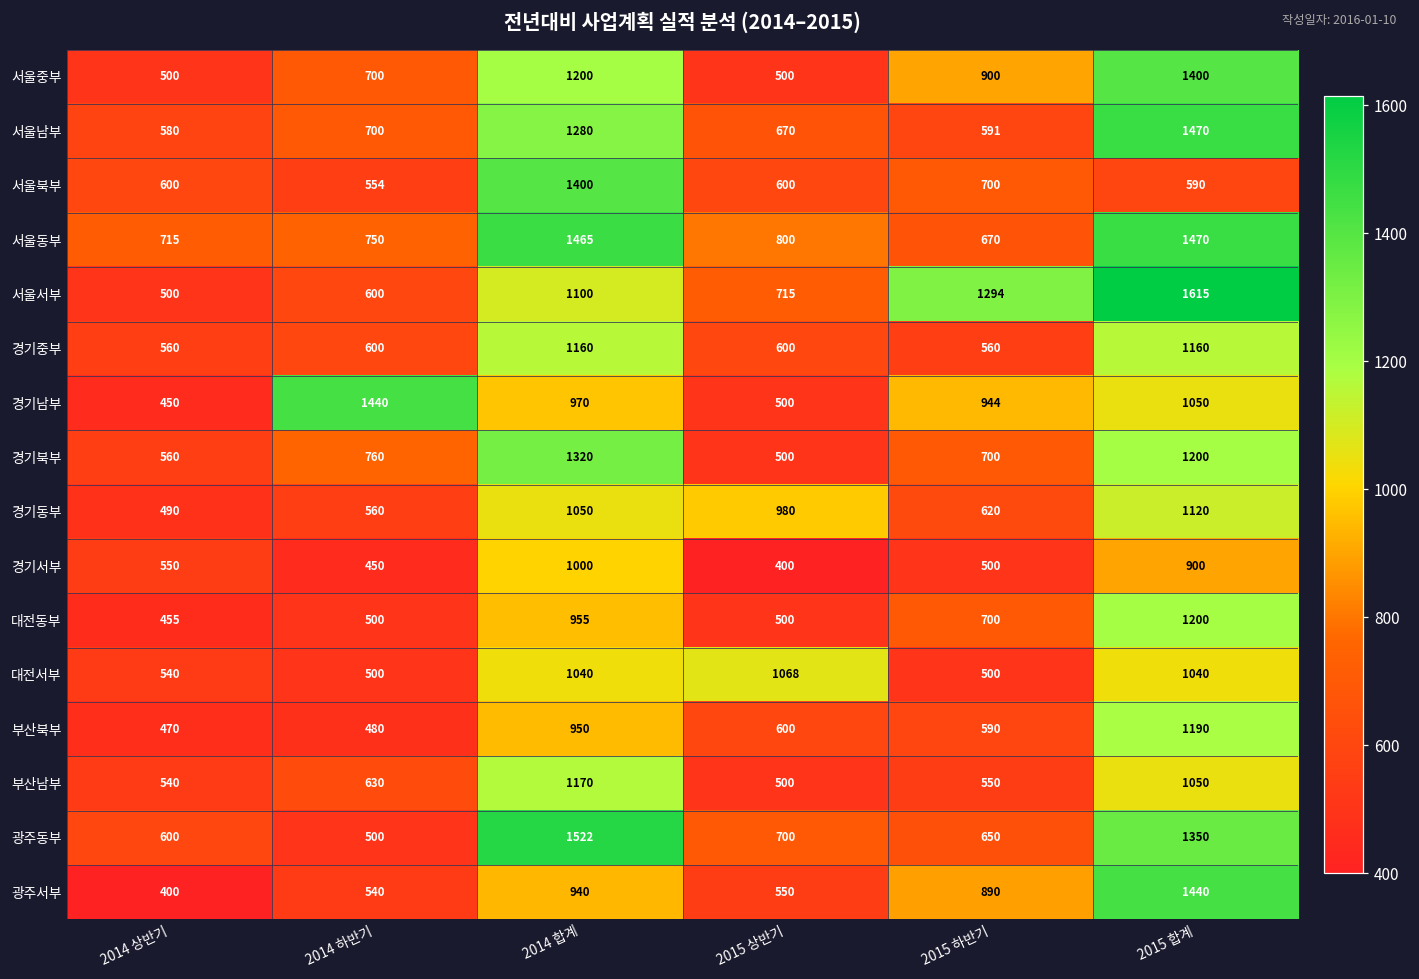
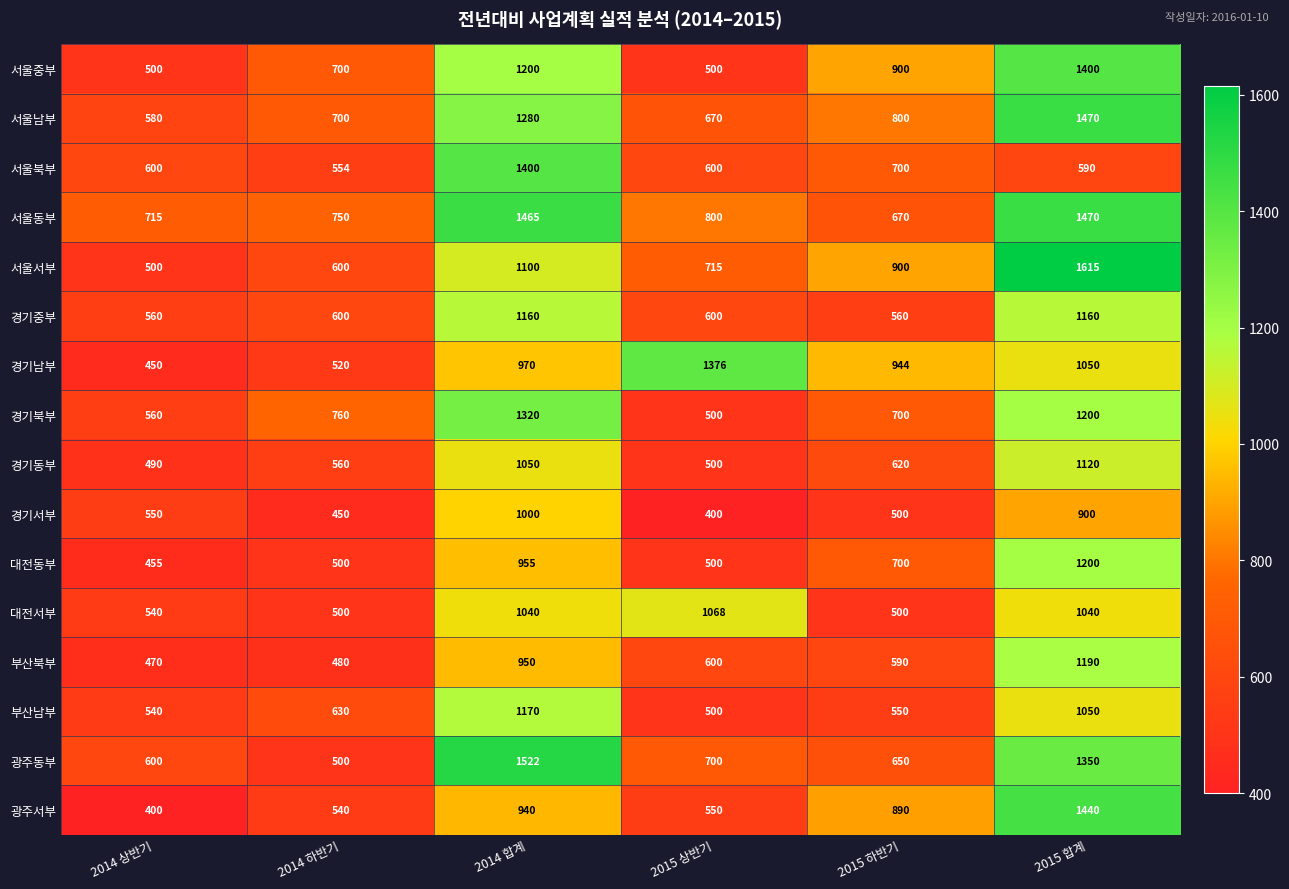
서울남부, 2015 하반기: 591 -> 800
서울서부, 2015 하반기: 1294 -> 900
경기남부, 2014 하반기: 1440 -> 520
경기남부, 2015 상반기: 500 -> 1376
경기동부, 2015 상반기: 980 -> 500
